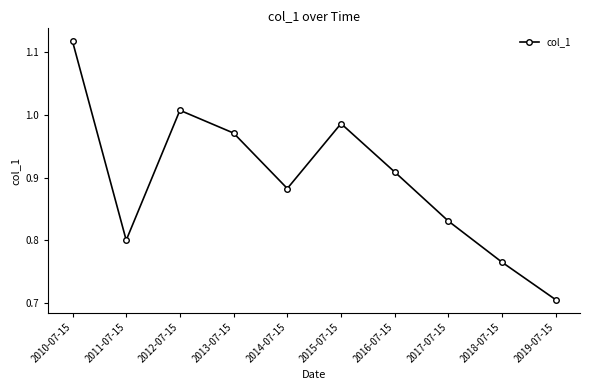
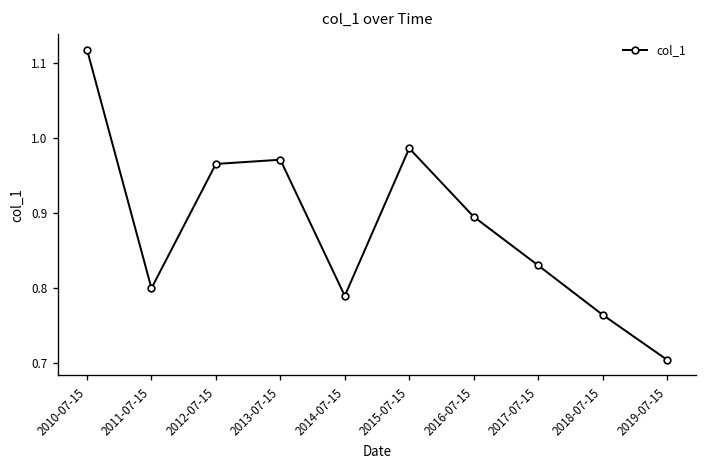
2012-07-15: 1.01 -> 0.97
2014-07-15: 0.88 -> 0.79
2016-07-15: 0.91 -> 0.90
